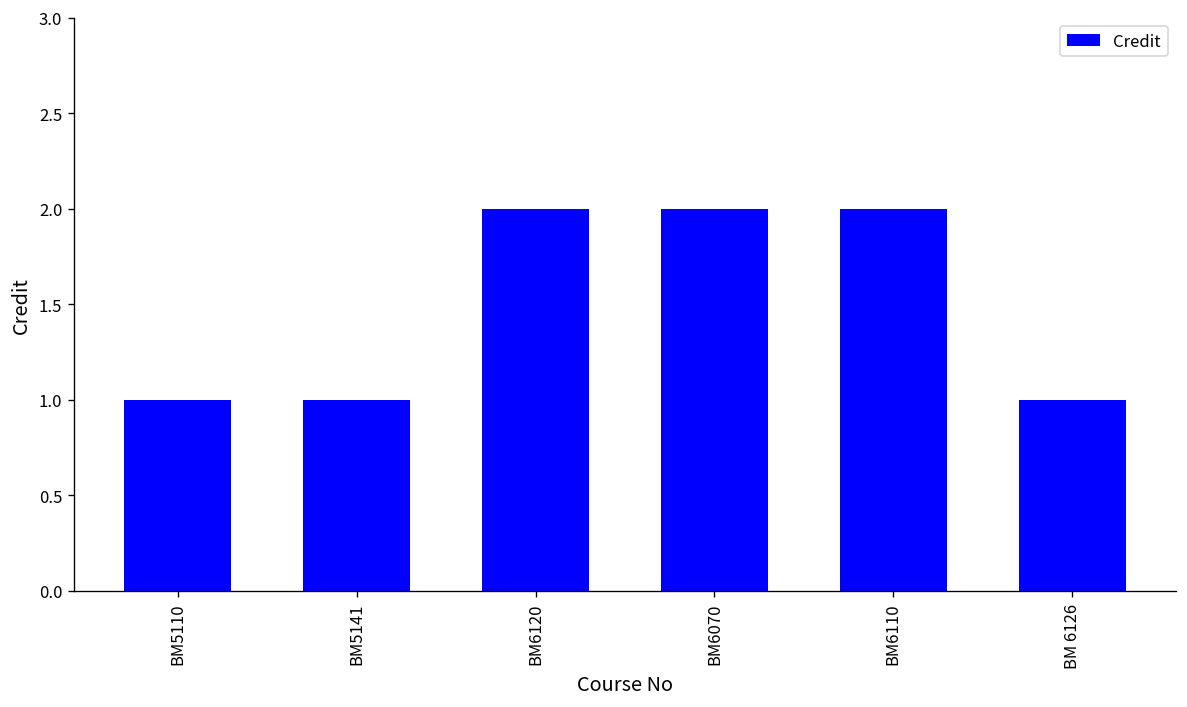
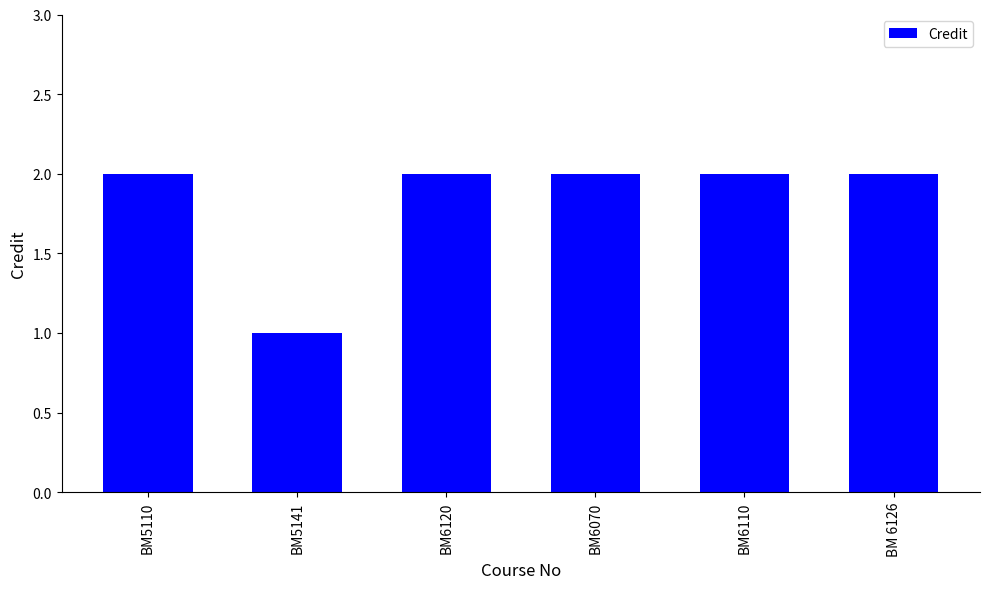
BM5110: 1 -> 2
BM 6126: 1 -> 2
